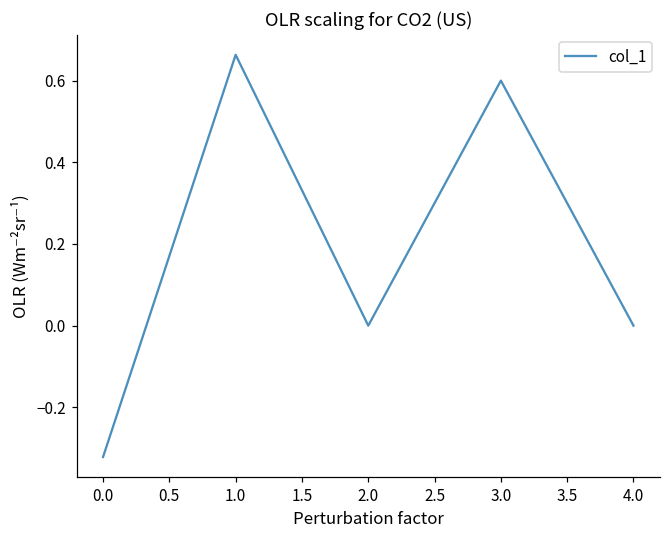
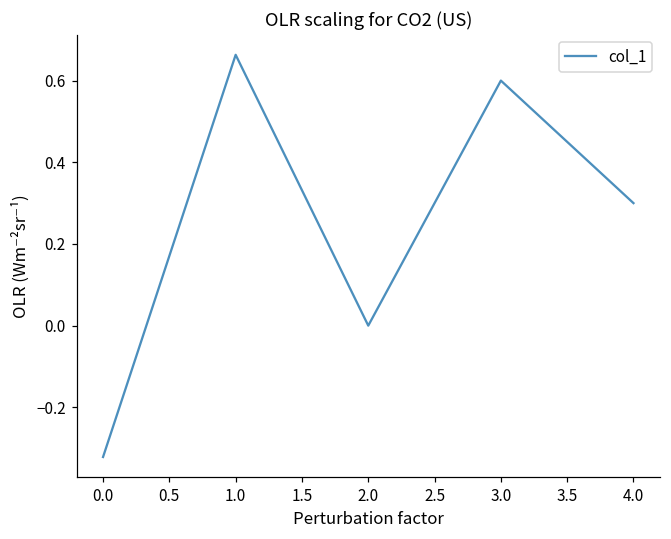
4.0: 0.0 -> 0.3
